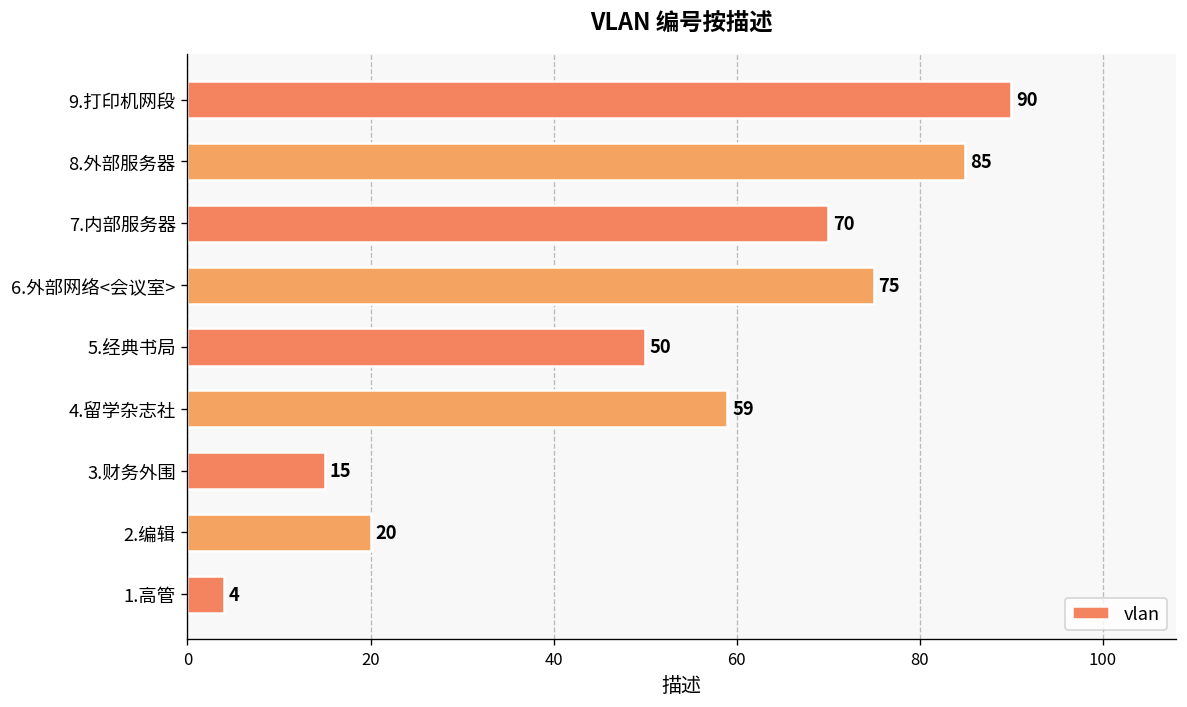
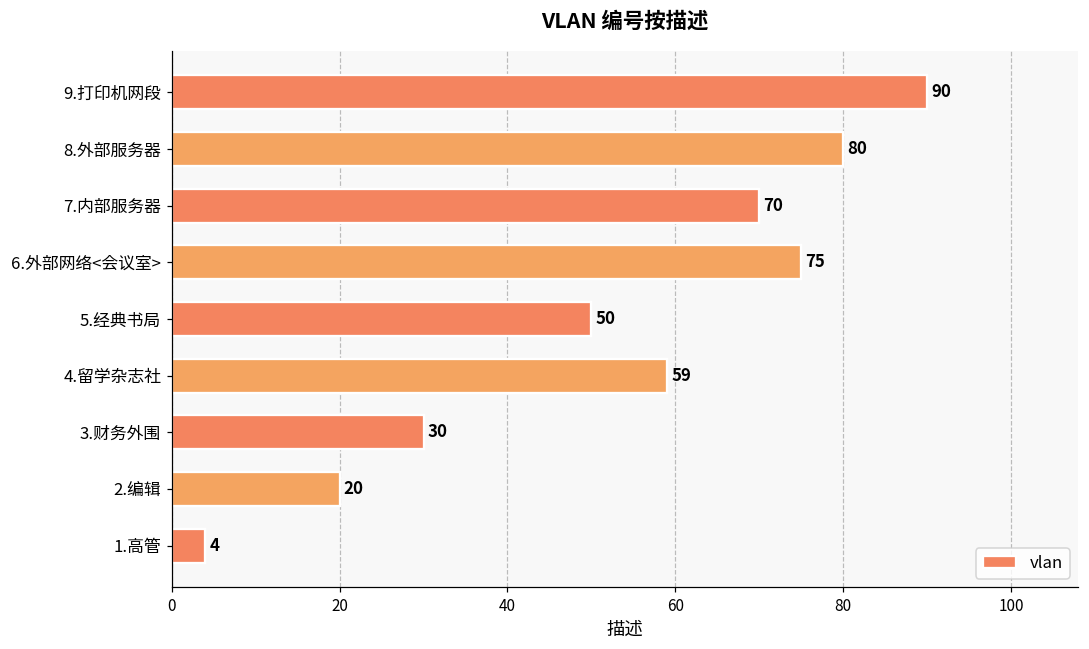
8.外部服务器: 85 -> 80
3.财务外围: 15 -> 30
